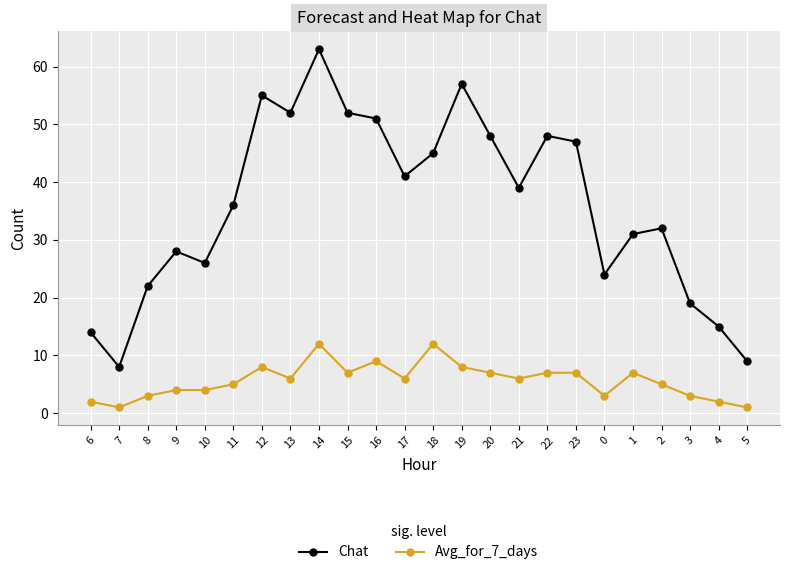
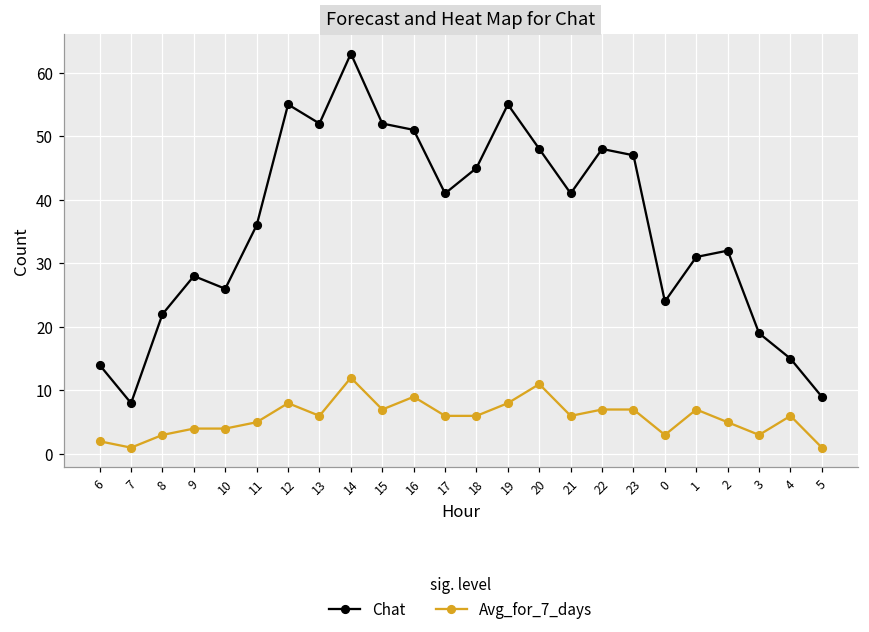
Avg_for_7_days, 18: 12 -> 6
Chat, 19: 57 -> 55
Avg_for_7_days, 20: 7 -> 11
Chat, 21: 39 -> 41
Avg_for_7_days, 4: 2 -> 6
